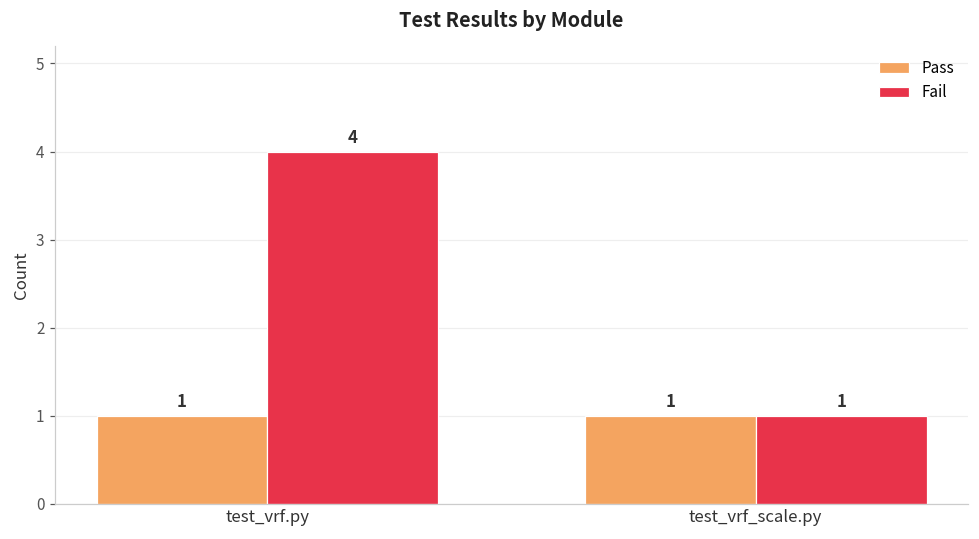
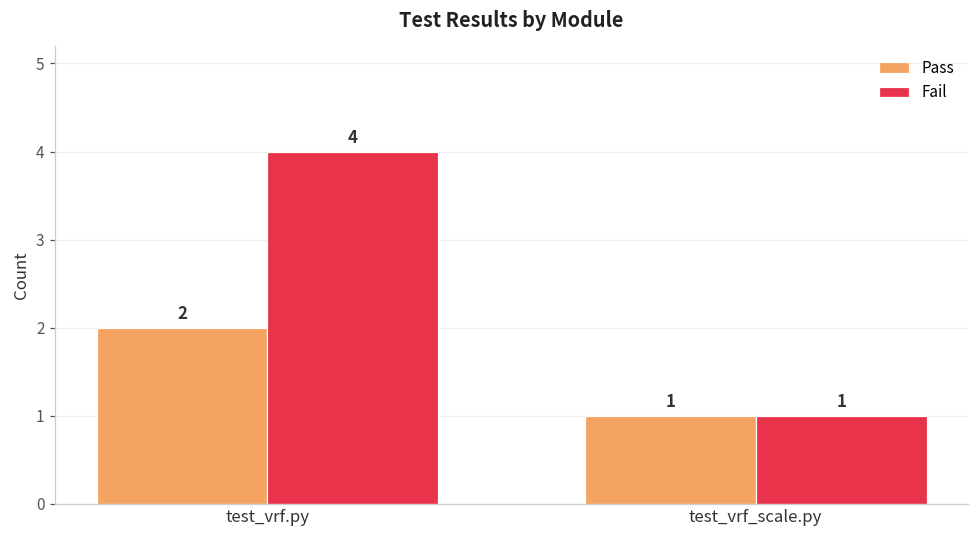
Pass, test_vrf.py: 1 -> 2
